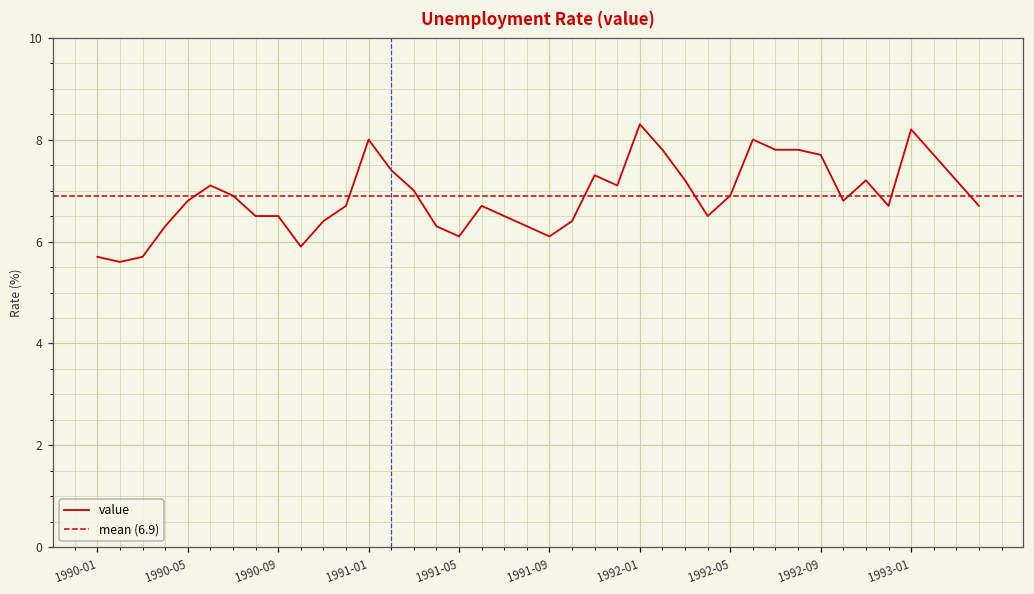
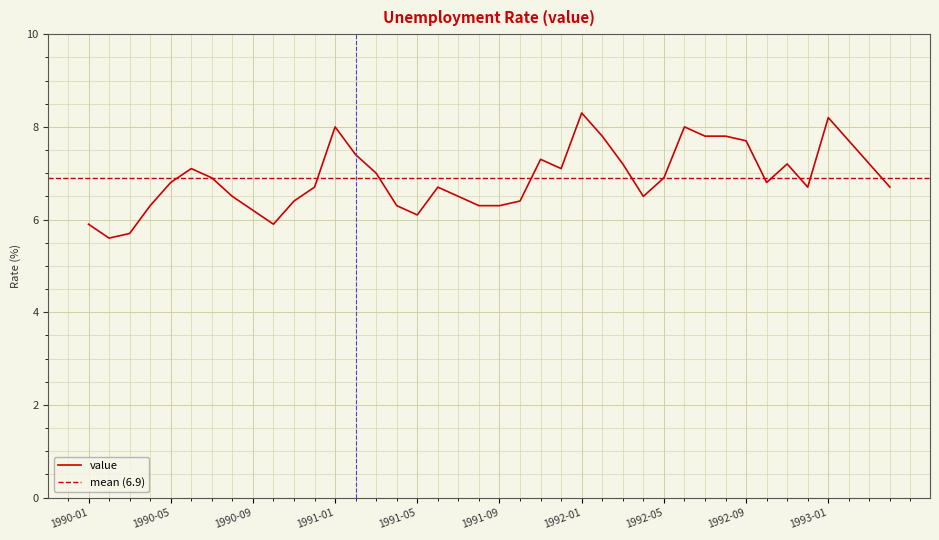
1990-01: 5.7 -> 5.9
1990-09: 6.5 -> 6.2
1991-09: 6.1 -> 6.3
